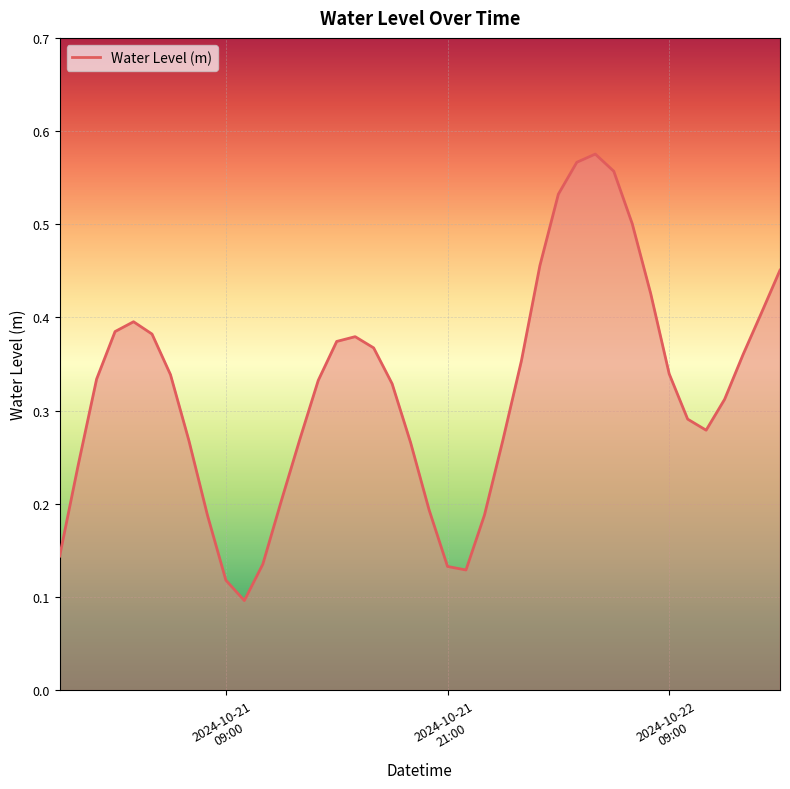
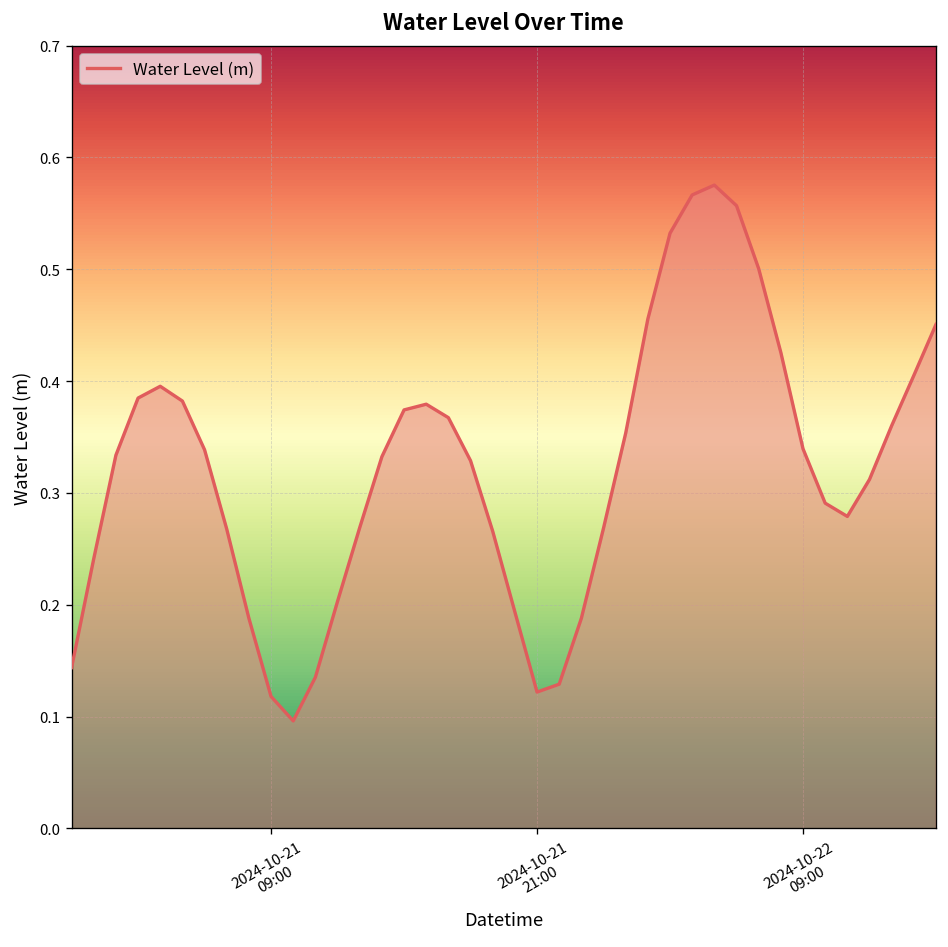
2024-10-21 21:00: 0.13 -> 0.12
